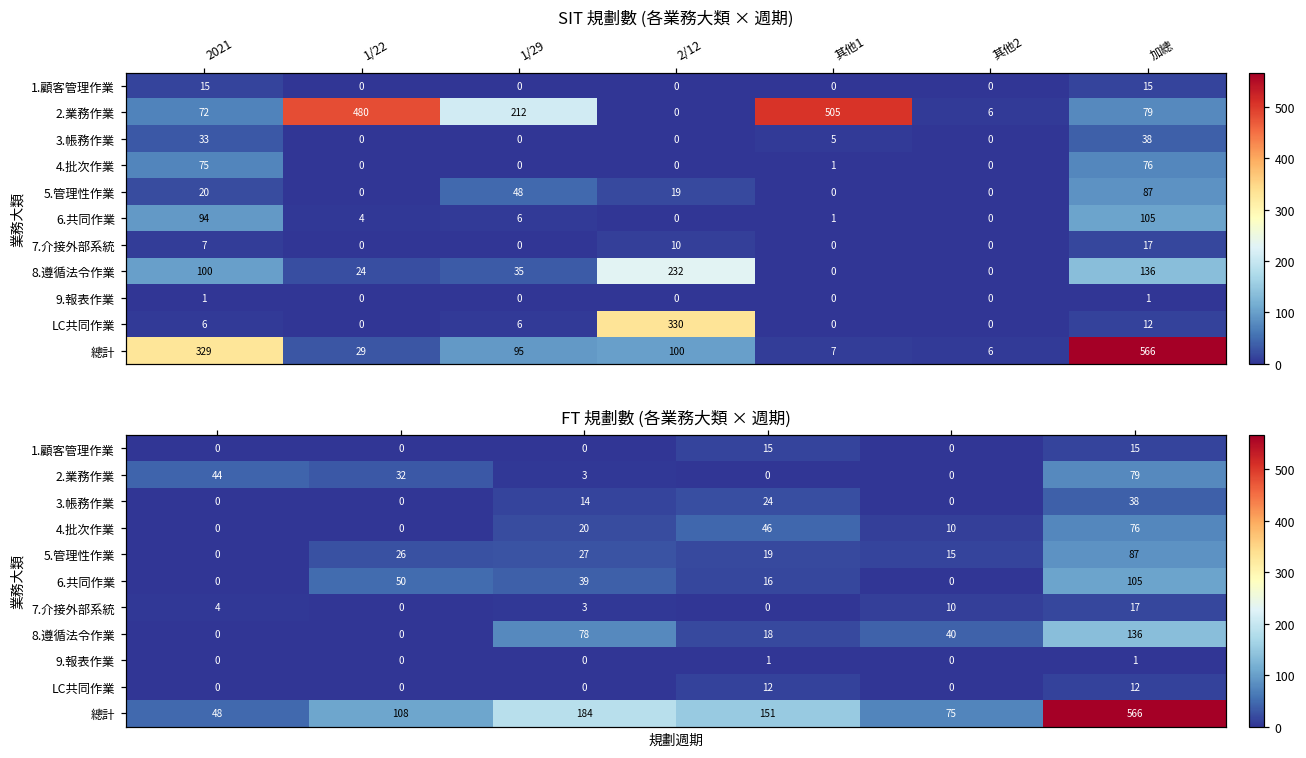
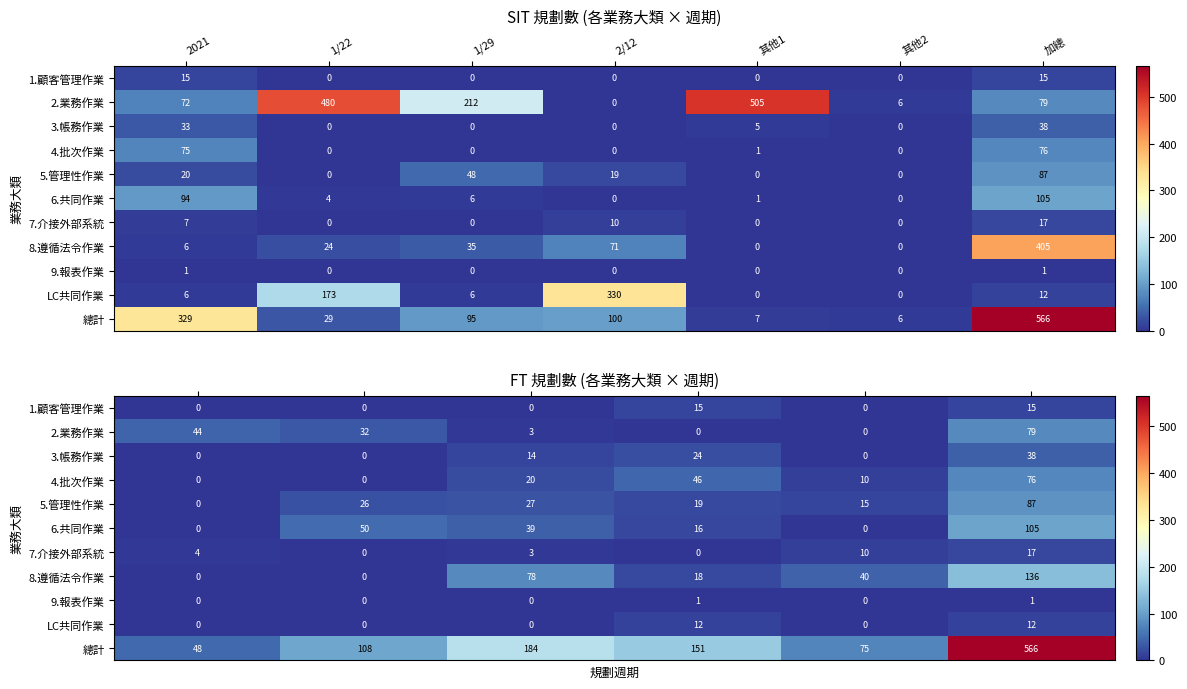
SIT 規劃數 (各業務大類 × 週期), 8.遵循法令作業, 2021: 100 -> 6
SIT 規劃數 (各業務大類 × 週期), 8.遵循法令作業, 2/12: 232 -> 71
SIT 規劃數 (各業務大類 × 週期), 8.遵循法令作業, 加總: 136 -> 405
SIT 規劃數 (各業務大類 × 週期), LC共同作業, 1/22: 0 -> 173
